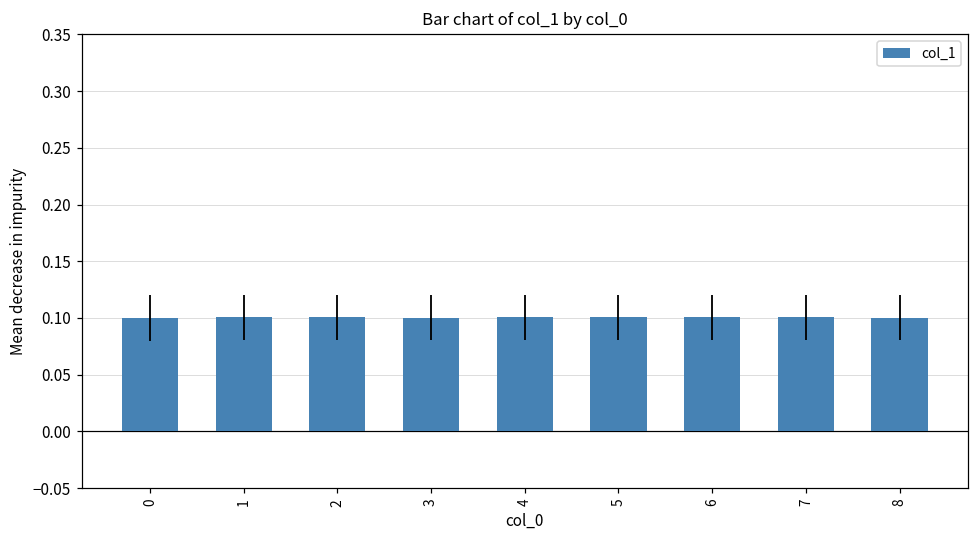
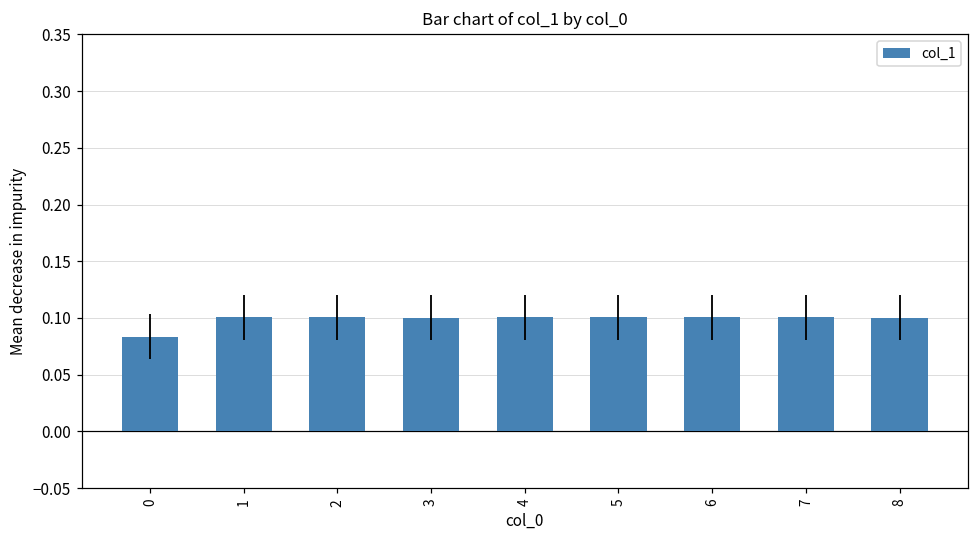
0: 0.100 -> 0.083
